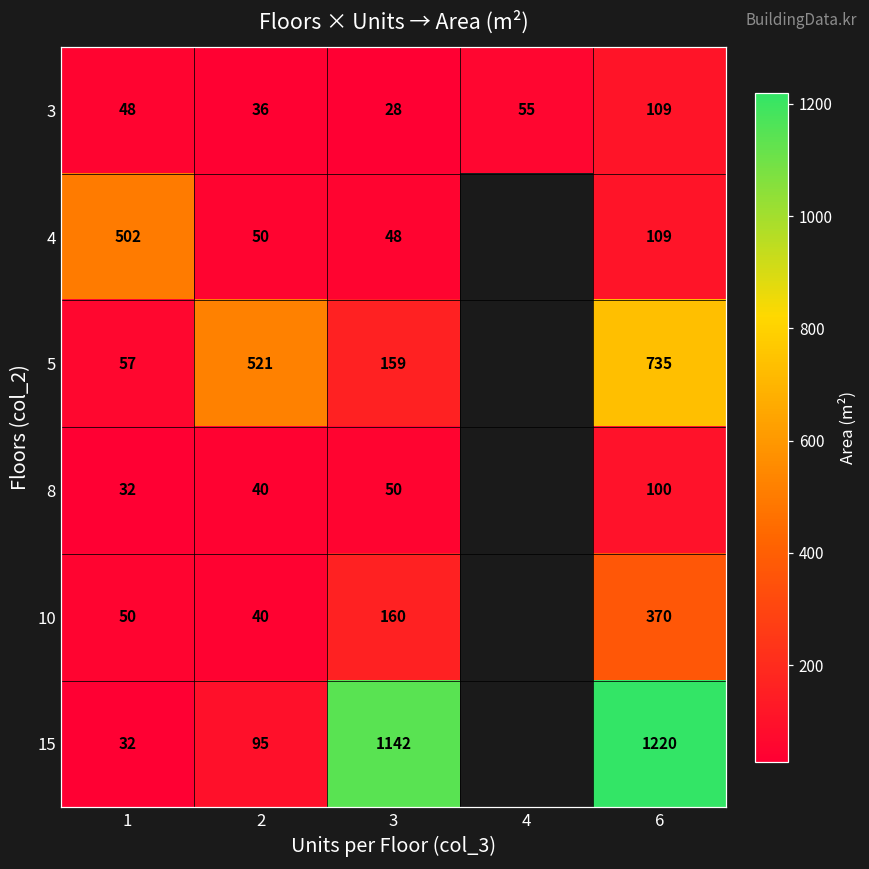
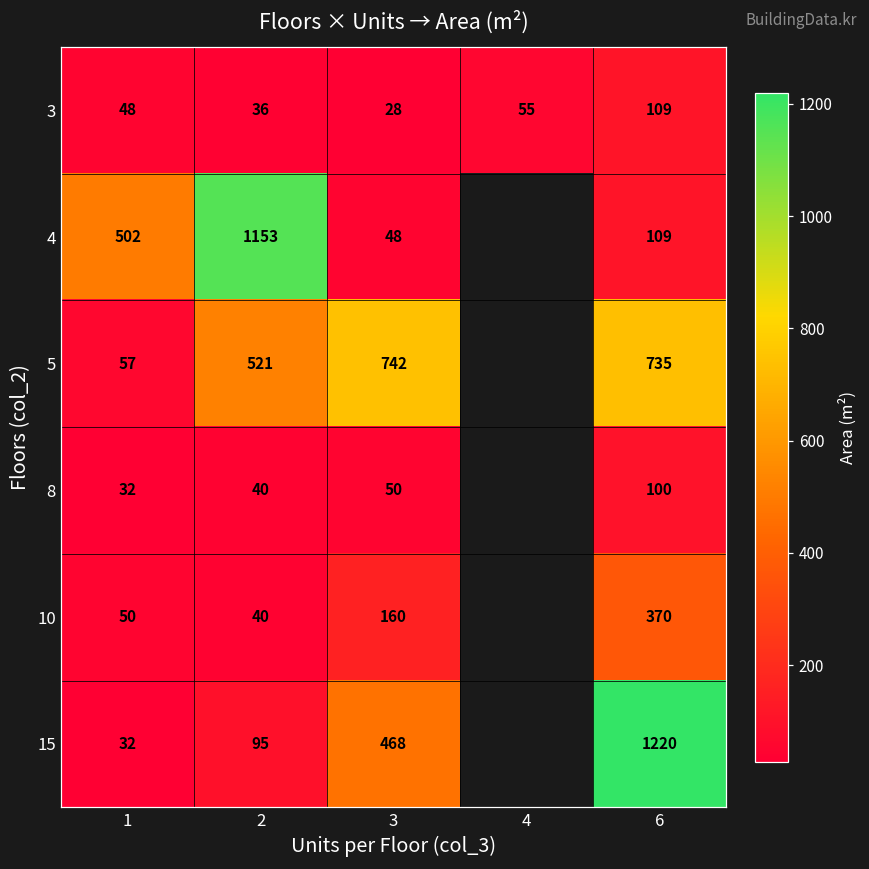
4, 2: 50 -> 1153
5, 3: 159 -> 742
15, 3: 1142 -> 468
